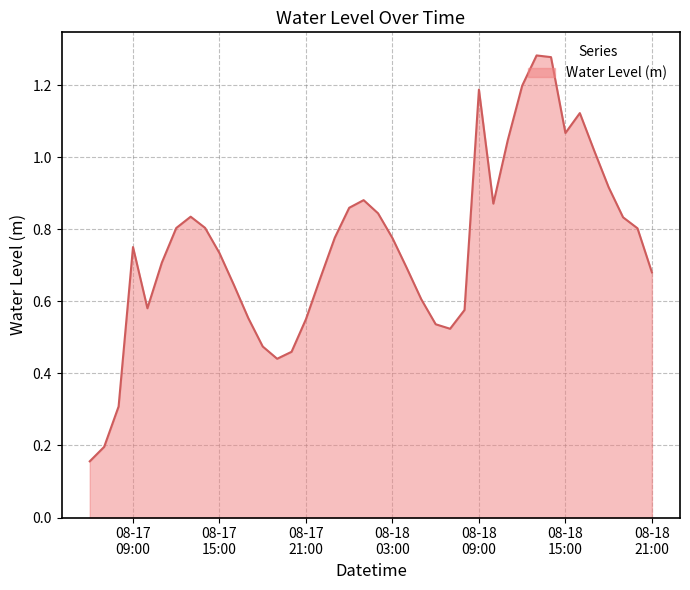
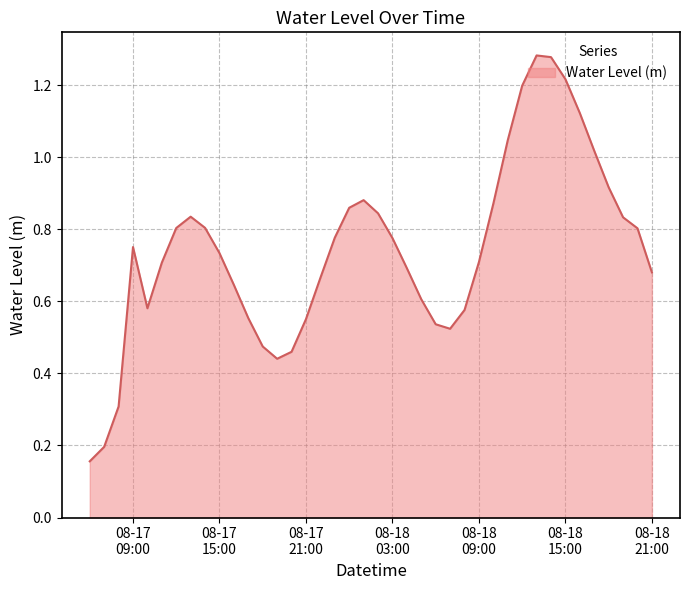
08-18 09:00: 1.19 -> 0.71
08-18 15:00: 1.07 -> 1.22
